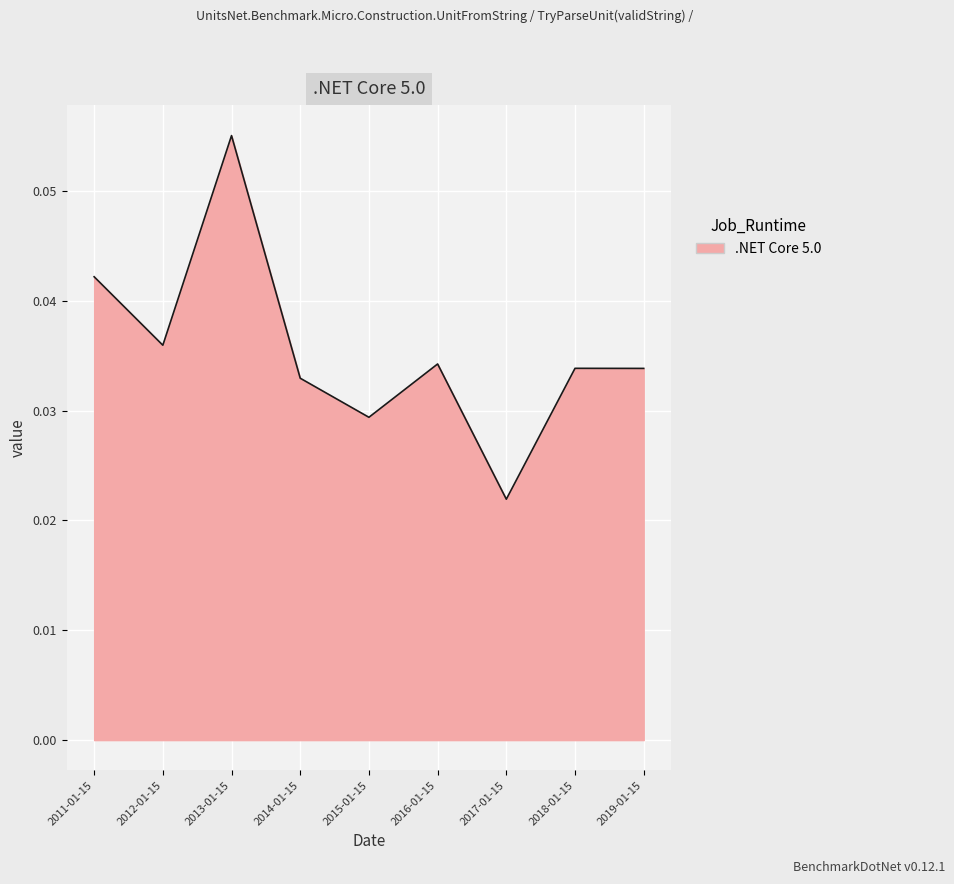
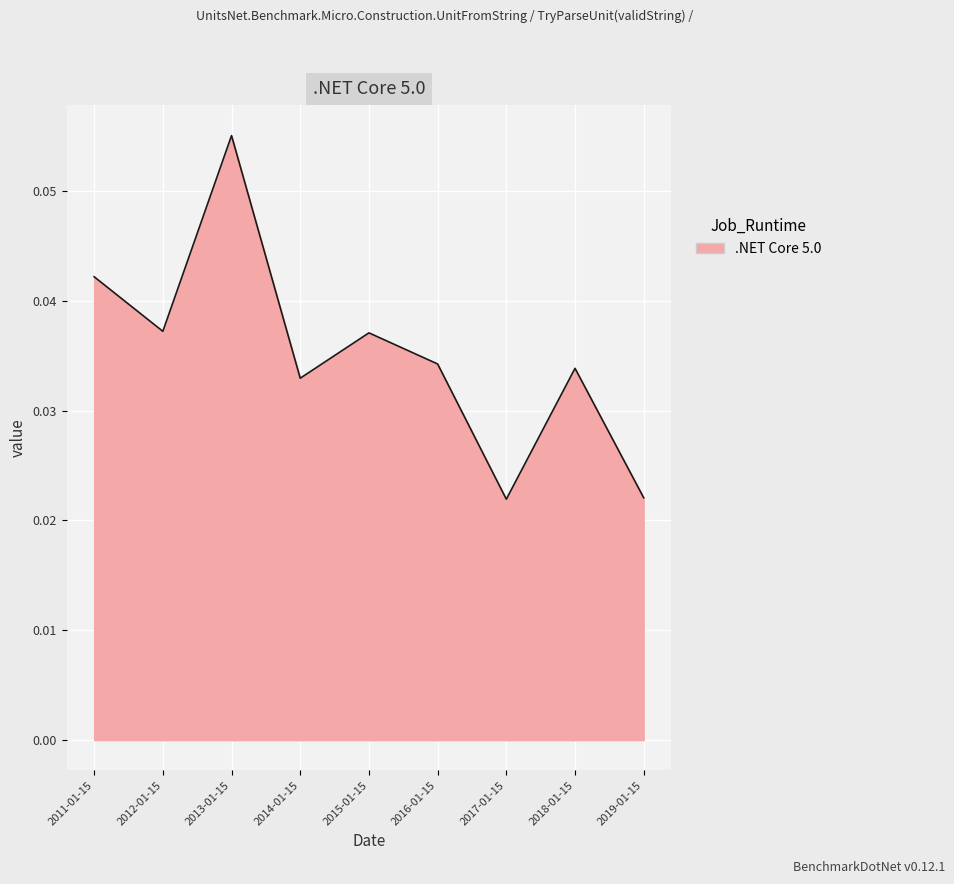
2012-01-15: 0.0360 -> 0.0372
2015-01-15: 0.0294 -> 0.0371
2019-01-15: 0.0338 -> 0.0221
